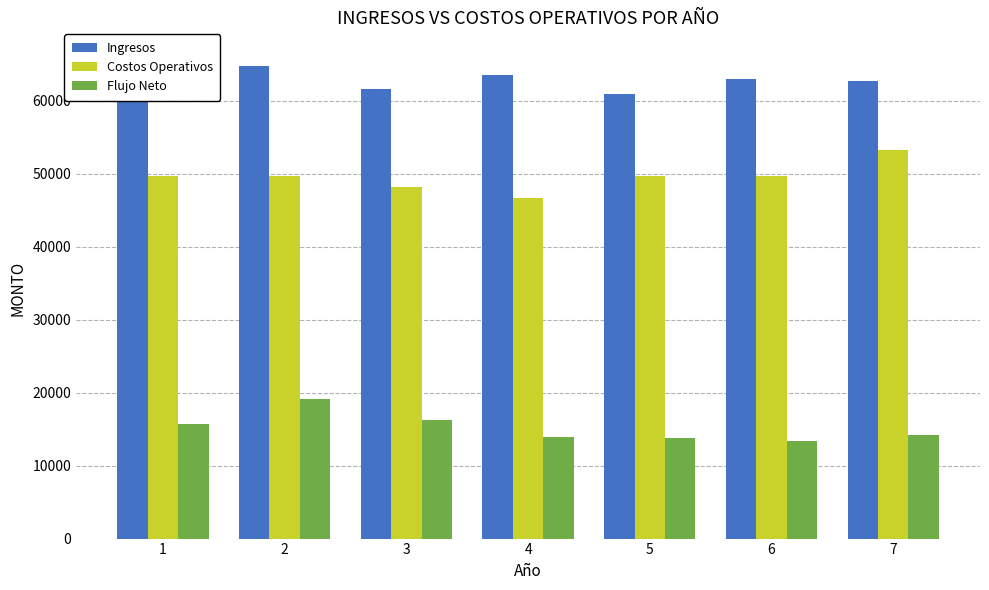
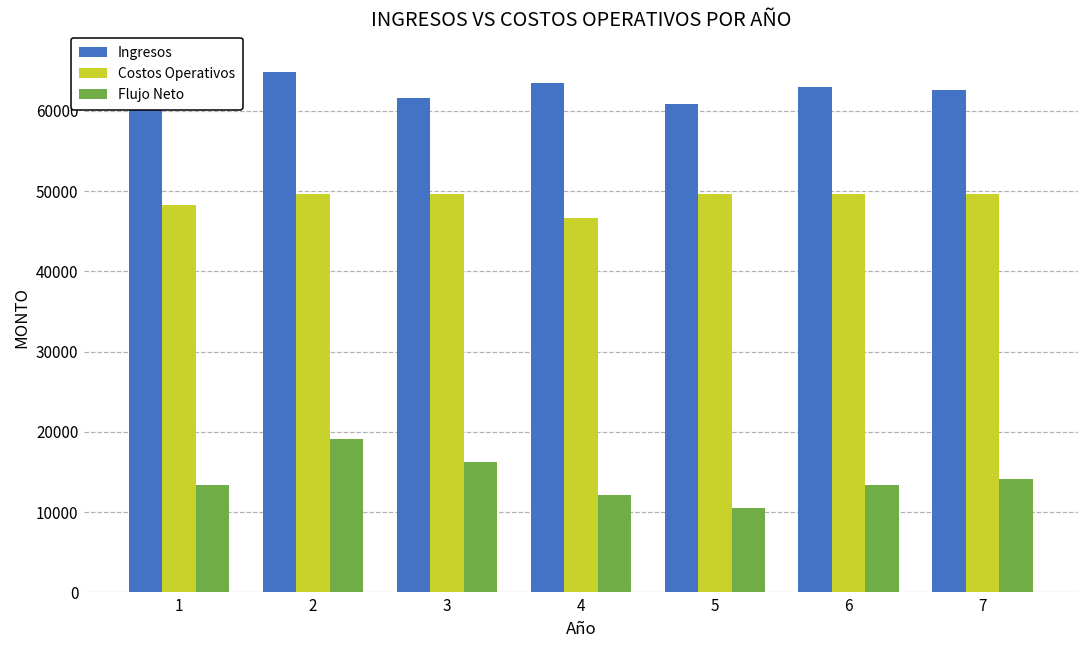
Costos Operativos, 1: 50000 -> 48000
Flujo Neto, 1: 16000 -> 13000
Costos Operativos, 3: 48000 -> 50000
Flujo Neto, 4: 14000 -> 12000
Flujo Neto, 5: 14000 -> 11000
Costos Operativos, 7: 53000 -> 50000
